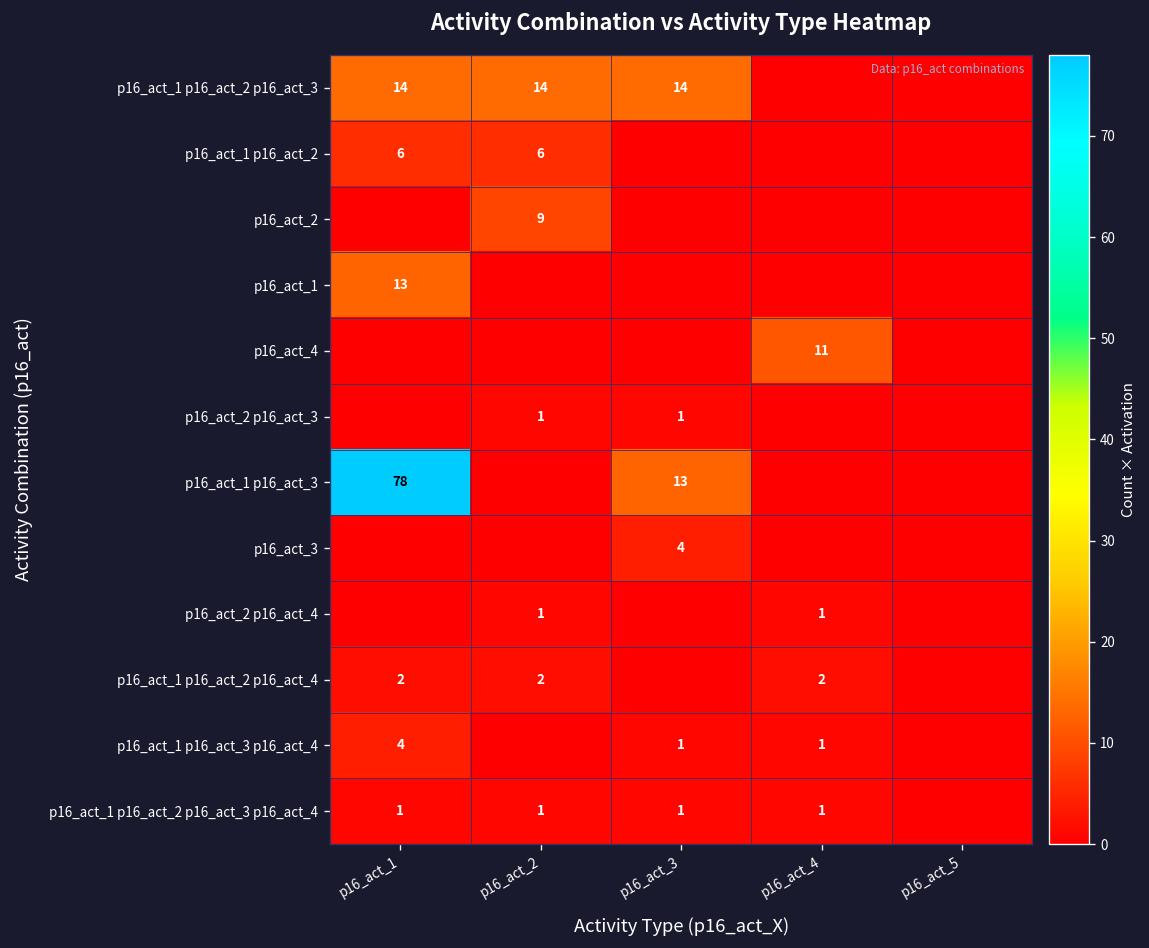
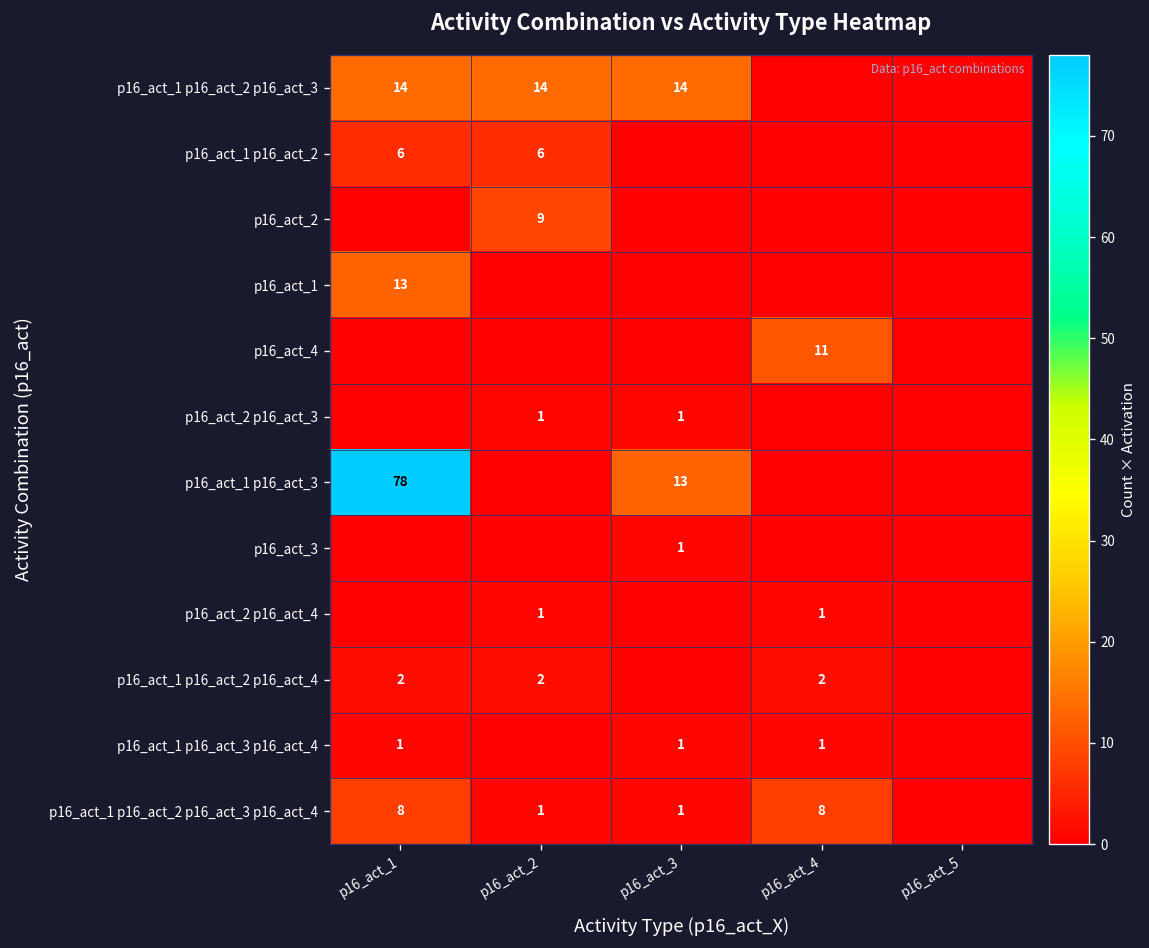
p16_act_3, p16_act_3: 4 -> 1
p16_act_1 p16_act_3 p16_act_4, p16_act_1: 4 -> 1
p16_act_1 p16_act_2 p16_act_3 p16_act_4, p16_act_1: 1 -> 8
p16_act_1 p16_act_2 p16_act_3 p16_act_4, p16_act_4: 1 -> 8
